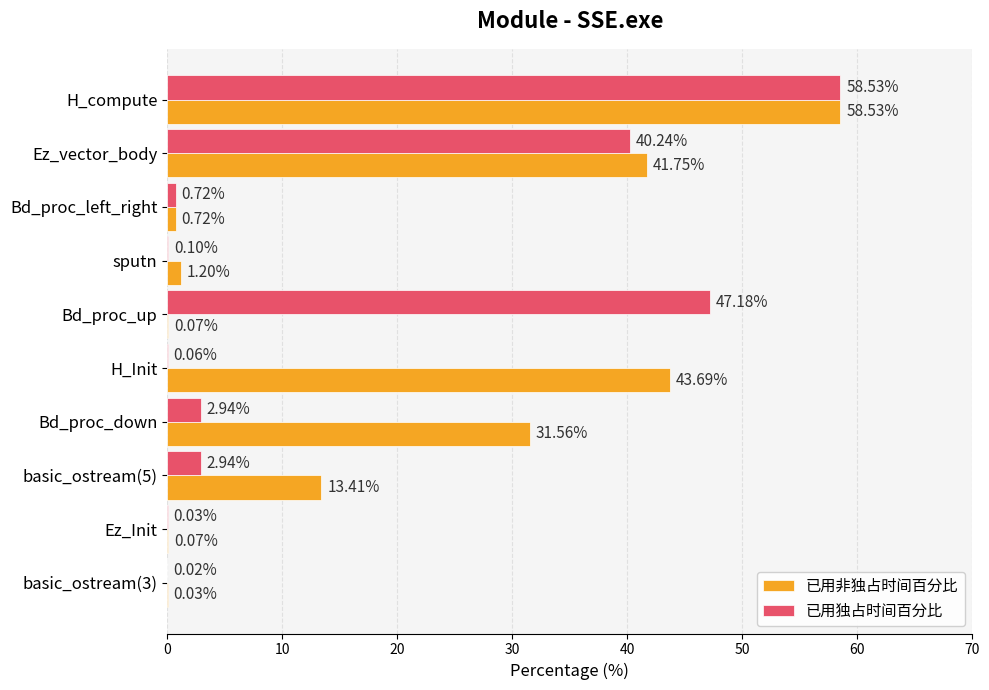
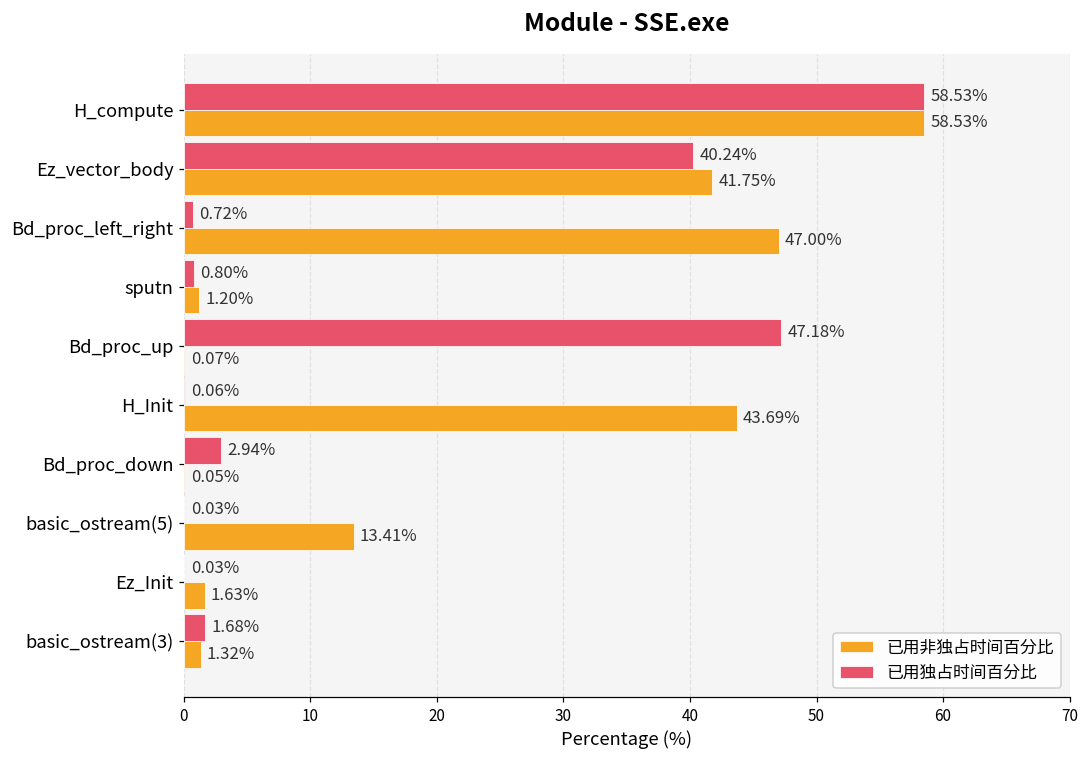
已用非独占时间百分比, Bd_proc_left_right: 0.72% -> 47.00%
已用独占时间百分比, sputn: 0.10% -> 0.80%
已用非独占时间百分比, Bd_proc_down: 31.56% -> 0.05%
已用独占时间百分比, basic_ostream(5): 2.94% -> 0.03%
已用非独占时间百分比, Ez_Init: 0.07% -> 1.63%
已用独占时间百分比, basic_ostream(3): 0.02% -> 1.68%
已用非独占时间百分比, basic_ostream(3): 0.03% -> 1.32%
